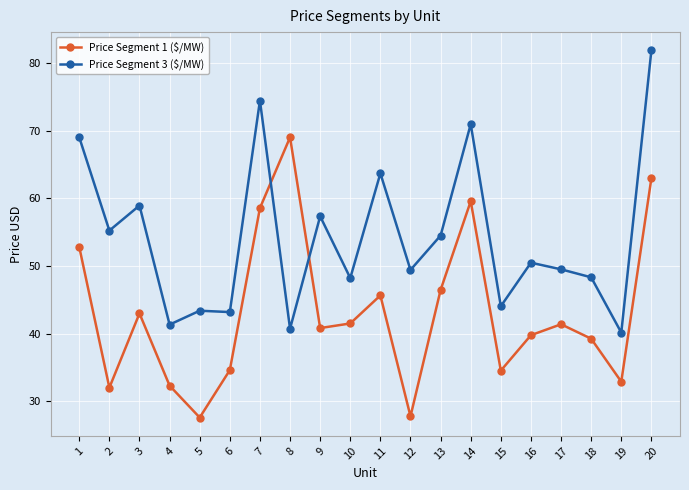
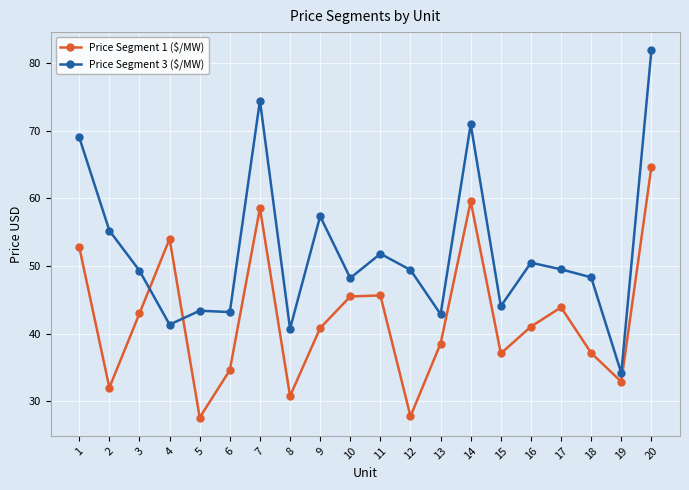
Price Segment 3 ($/MW), 3: 59 -> 49
Price Segment 1 ($/MW), 4: 32 -> 54
Price Segment 1 ($/MW), 8: 69 -> 31
Price Segment 1 ($/MW), 10: 42 -> 46
Price Segment 3 ($/MW), 11: 64 -> 52
Price Segment 1 ($/MW), 13: 46 -> 39
Price Segment 3 ($/MW), 13: 55 -> 43
Price Segment 1 ($/MW), 15: 35 -> 37
Price Segment 1 ($/MW), 16: 40 -> 41
Price Segment 1 ($/MW), 17: 41 -> 44
Price Segment 1 ($/MW), 18: 39 -> 37
Price Segment 3 ($/MW), 19: 40 -> 34
Price Segment 1 ($/MW), 20: 63 -> 65
